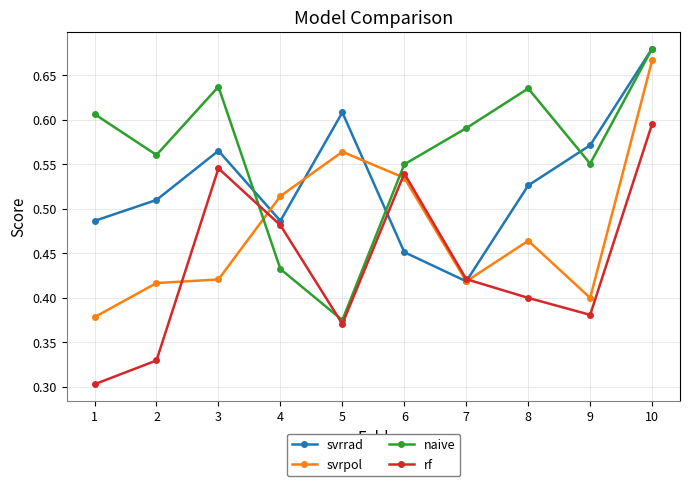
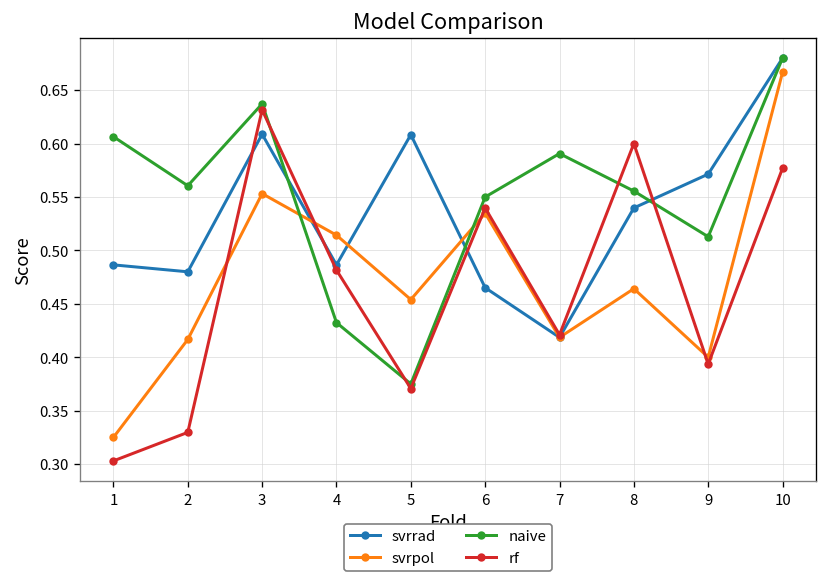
svrpol, 1: 0.38 -> 0.33
svrrad, 2: 0.51 -> 0.48
svrrad, 3: 0.57 -> 0.61
svrpol, 3: 0.42 -> 0.55
rf, 3: 0.55 -> 0.63
svrpol, 5: 0.56 -> 0.45
svrrad, 6: 0.45 -> 0.47
svrrad, 8: 0.53 -> 0.54
naive, 8: 0.64 -> 0.56
rf, 8: 0.4 -> 0.6
naive, 9: 0.55 -> 0.51
rf, 9: 0.38 -> 0.39
rf, 10: 0.60 -> 0.58
